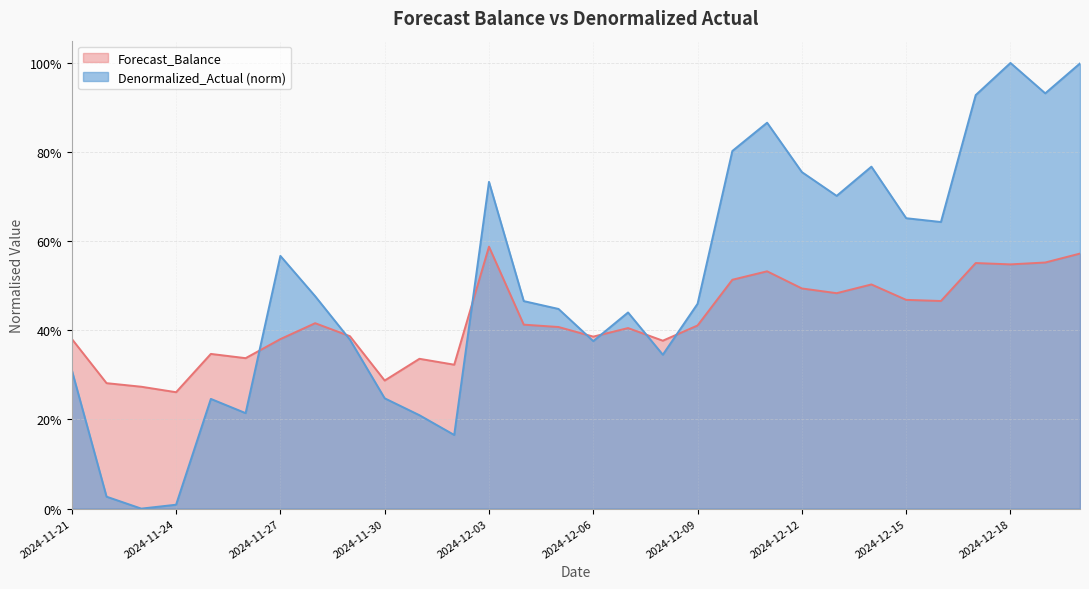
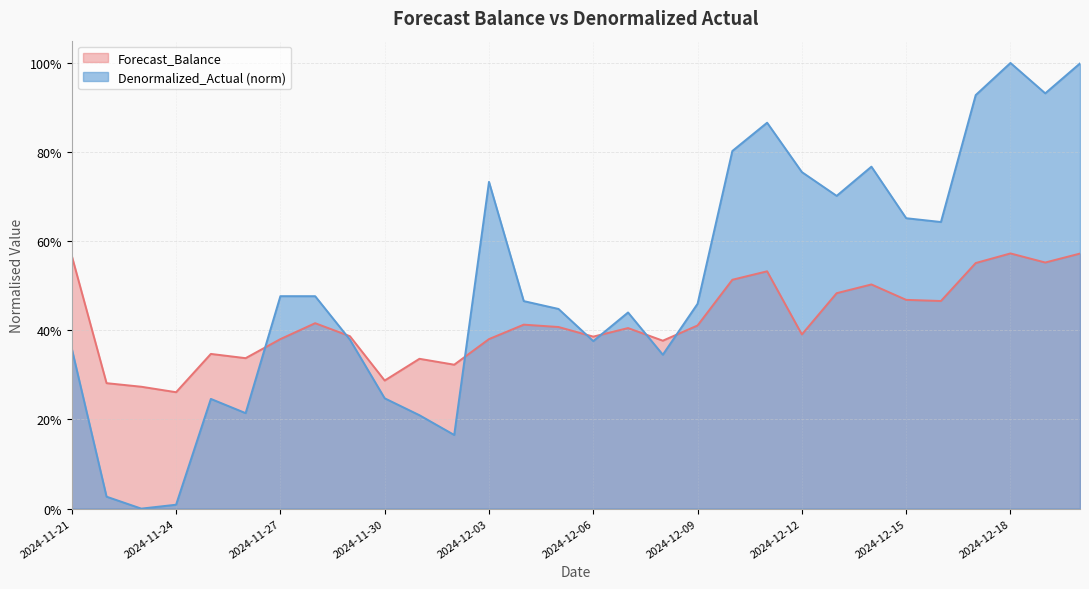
Forecast_Balance, 2024-11-21: 38% -> 57%
Denormalized_Actual (norm), 2024-11-21: 31% -> 36%
Denormalized_Actual (norm), 2024-11-27: 57% -> 48%
Forecast_Balance, 2024-12-03: 59% -> 38%
Forecast_Balance, 2024-12-12: 49% -> 39%
Forecast_Balance, 2024-12-18: 55% -> 57%
